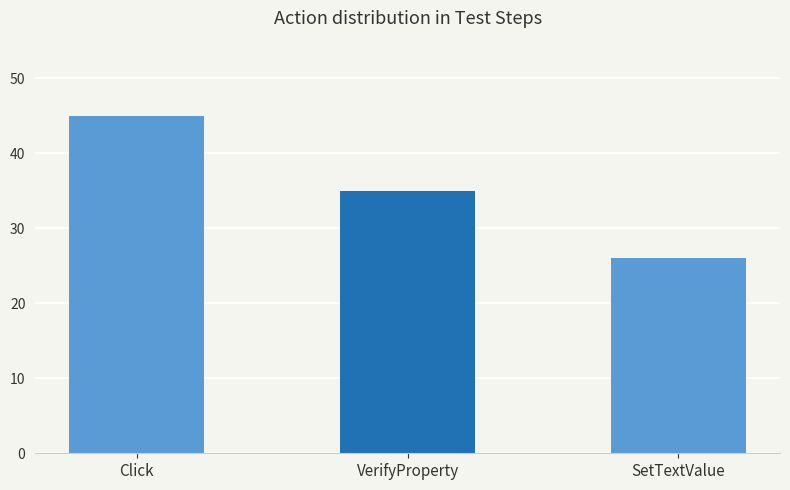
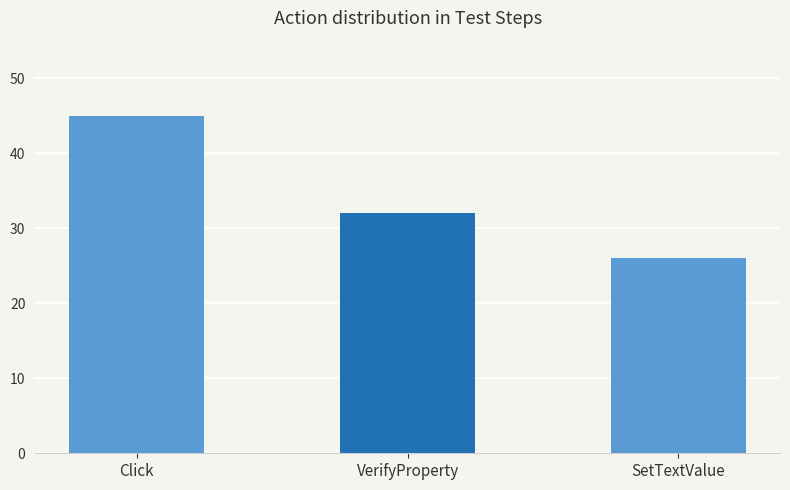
VerifyProperty: 35 -> 32
